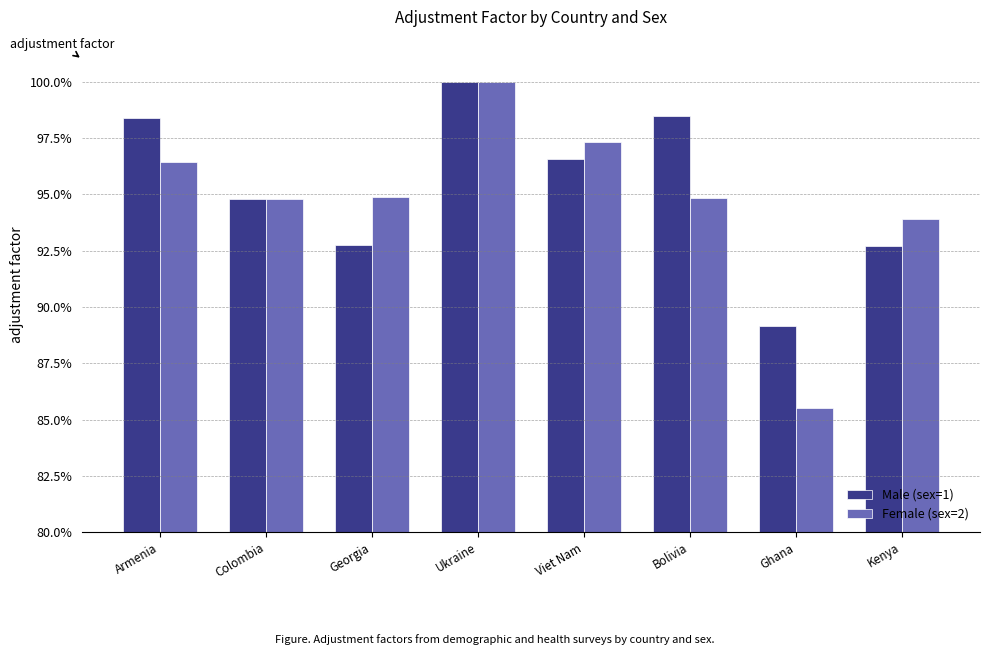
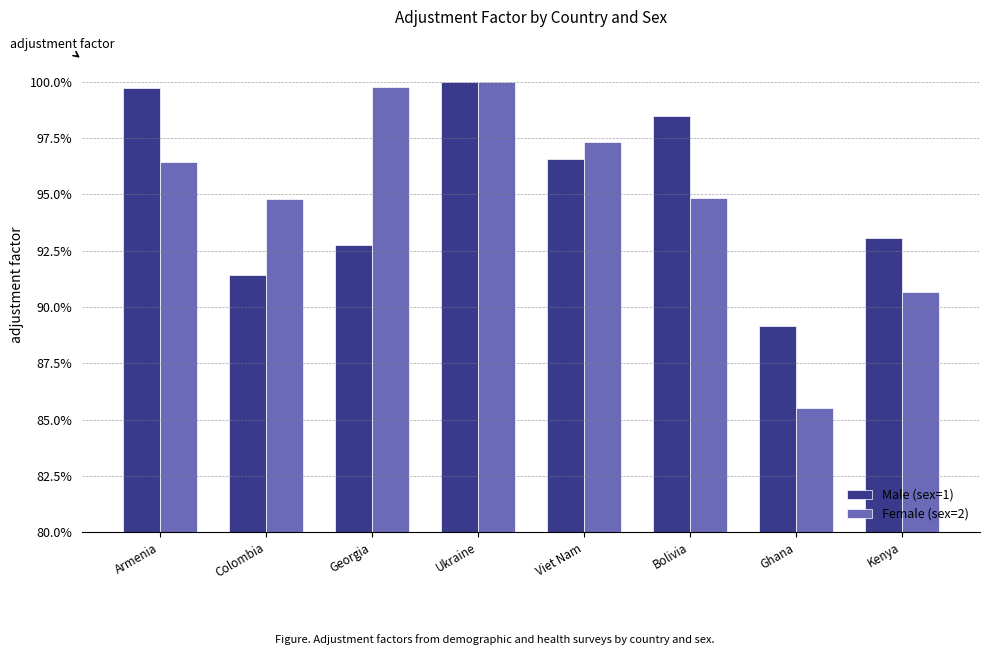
Male (sex=1), Armenia: 98.4% -> 99.7%
Male (sex=1), Colombia: 94.8% -> 91.4%
Female (sex=2), Georgia: 94.9% -> 99.8%
Male (sex=1), Kenya: 92.7% -> 93.1%
Female (sex=2), Kenya: 93.9% -> 90.6%
